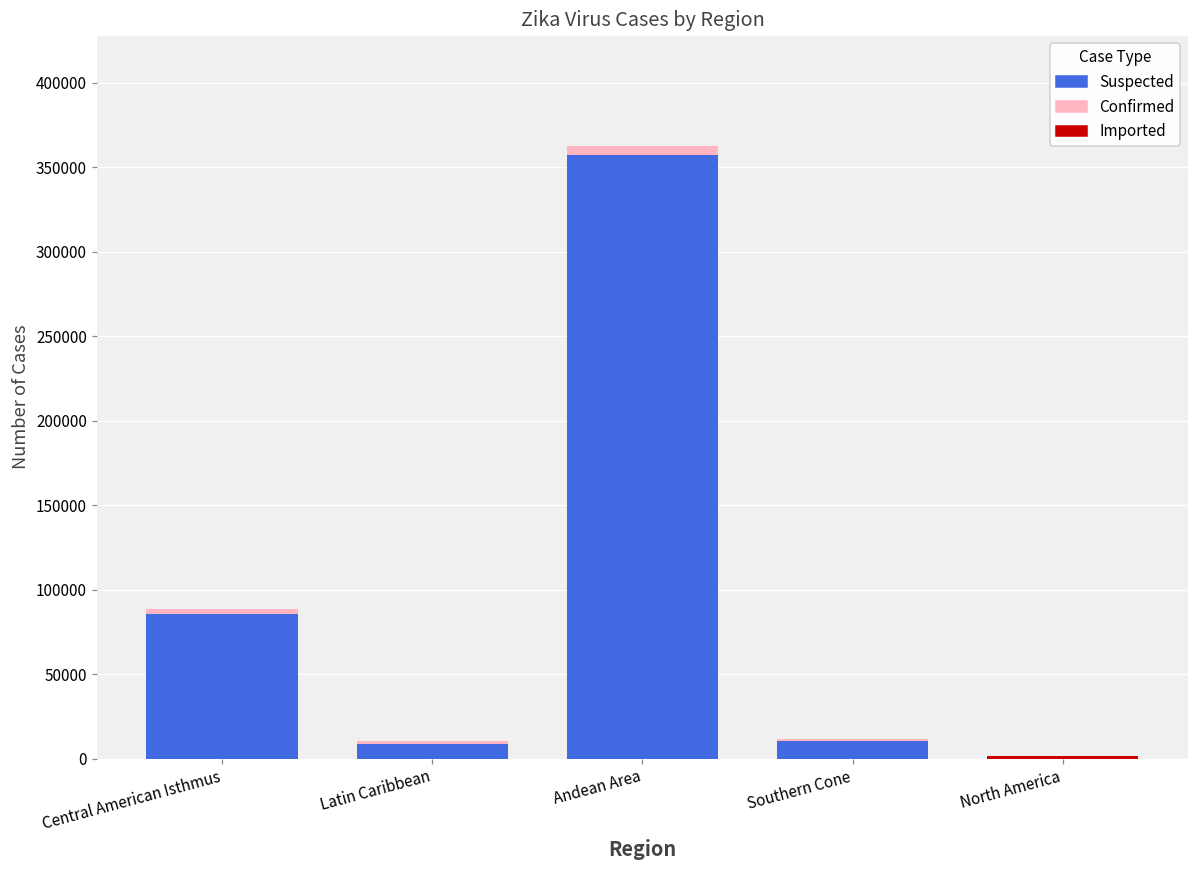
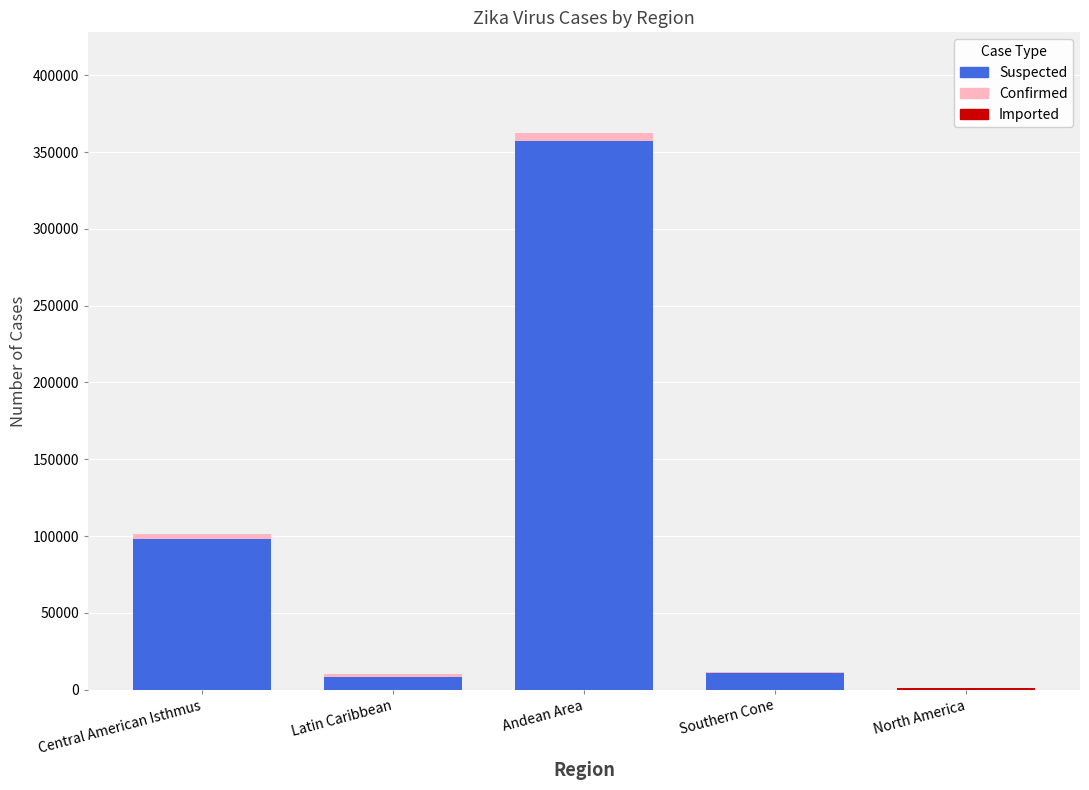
Suspected, Central American Isthmus: 85000 -> 98000
